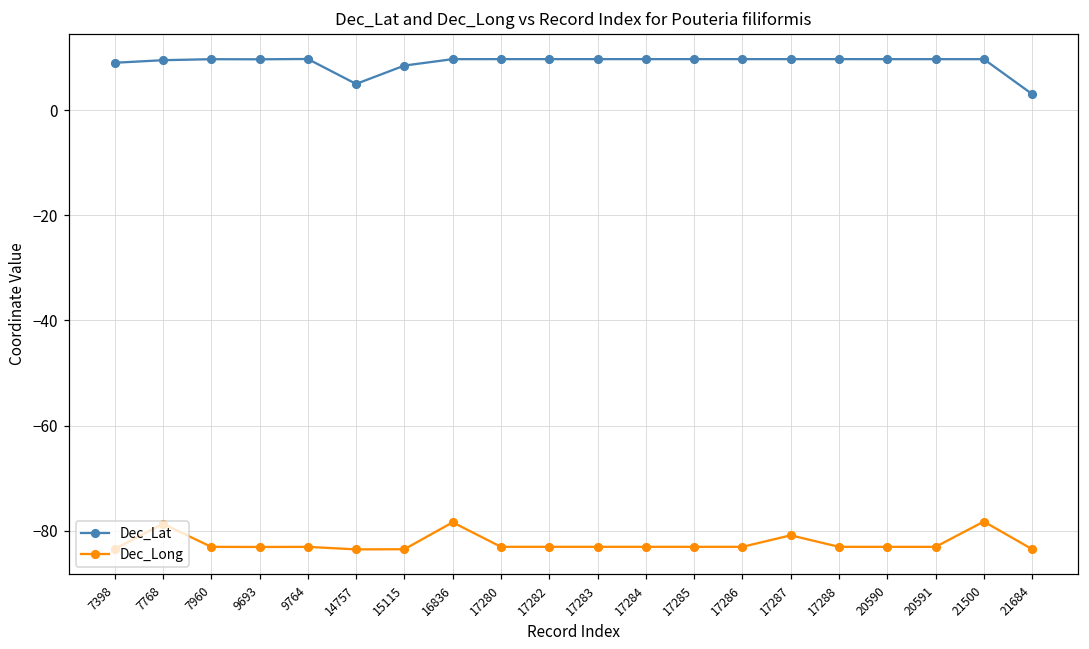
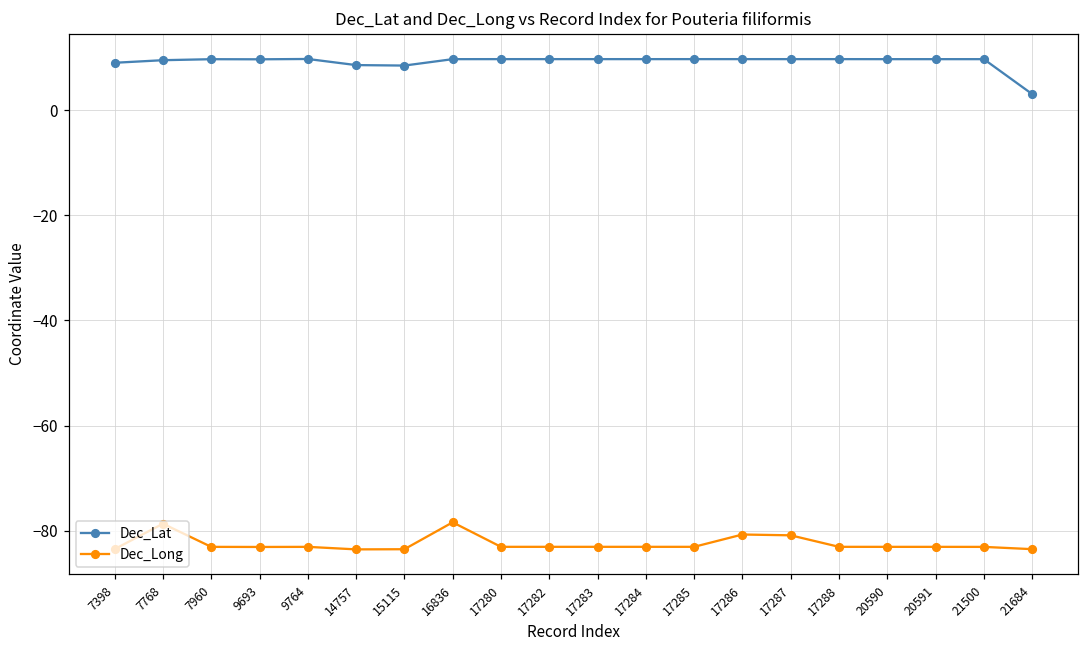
Dec_Lat, 14757: 5 -> 9
Dec_Long, 17286: -83 -> -81
Dec_Long, 21500: -78 -> -83
